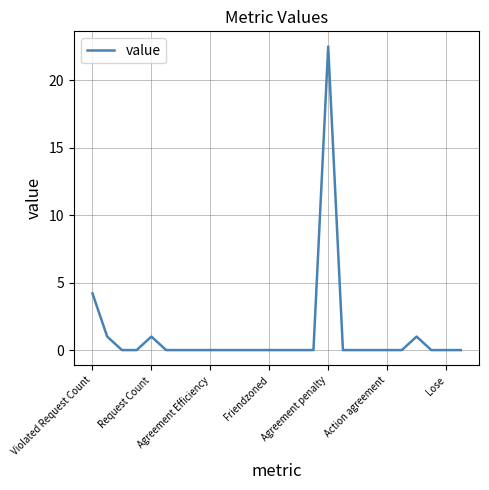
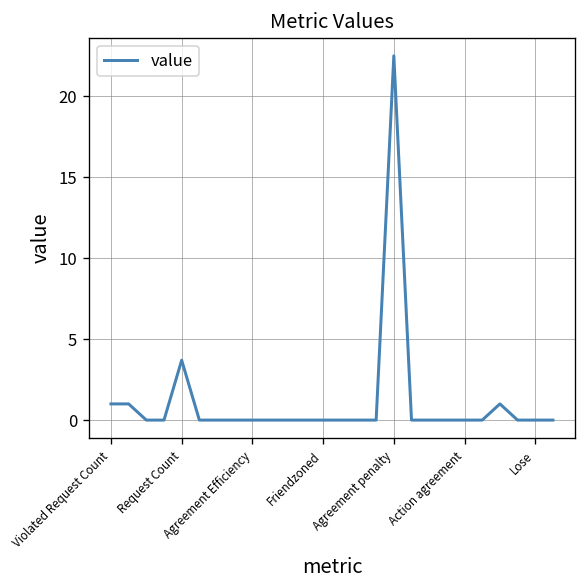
Violated Request Count: 4.2 -> 1.0
Request Count: 1.0 -> 3.7
